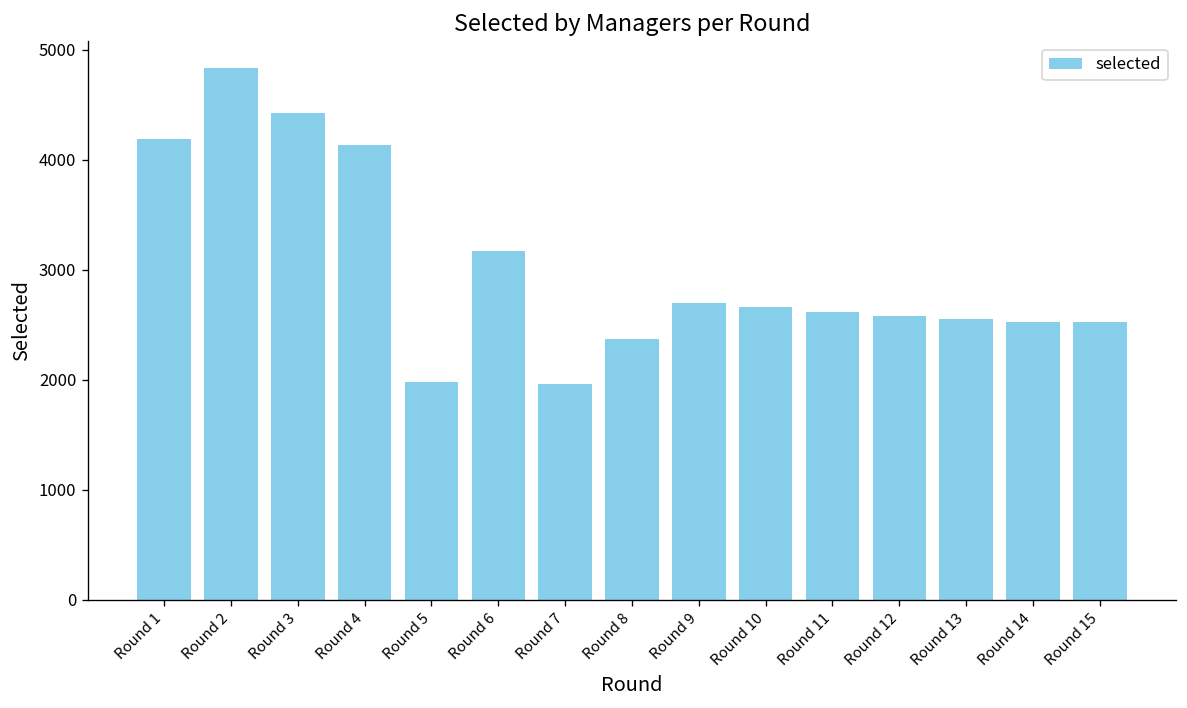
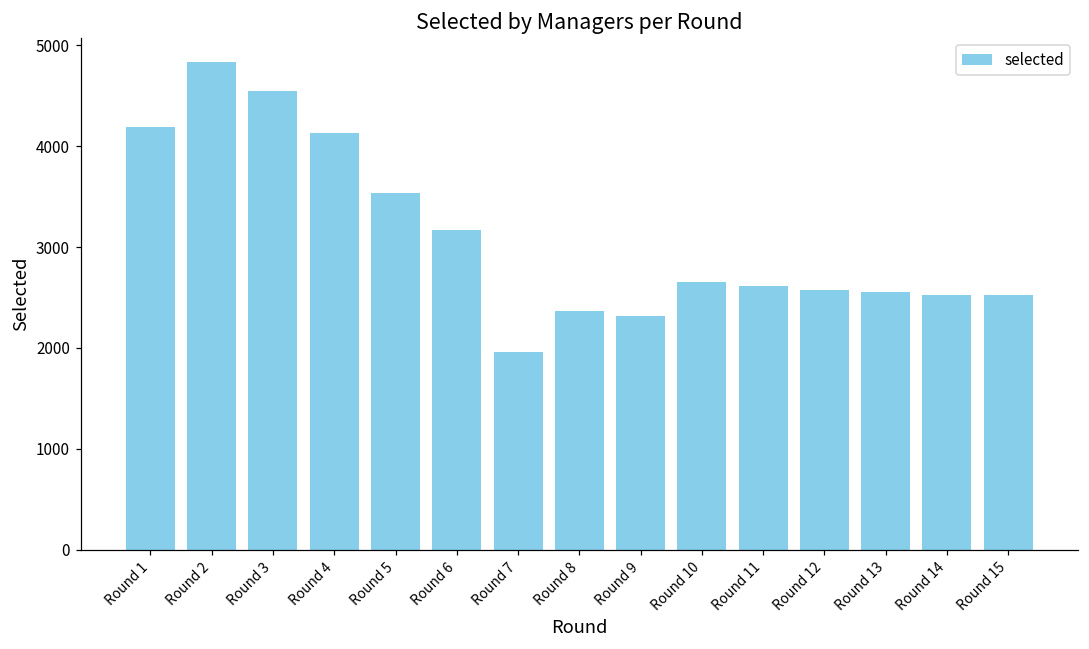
Round 3: 4400 -> 4500
Round 5: 2000 -> 3500
Round 9: 2700 -> 2300
